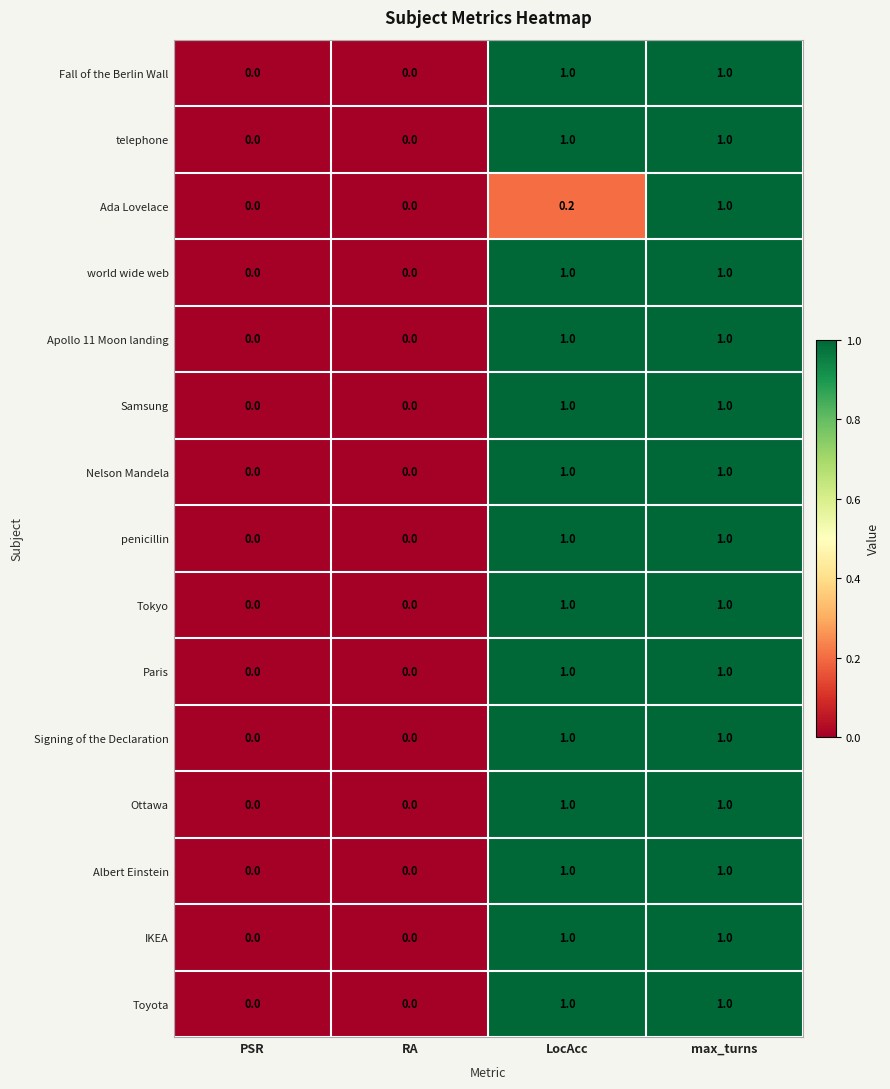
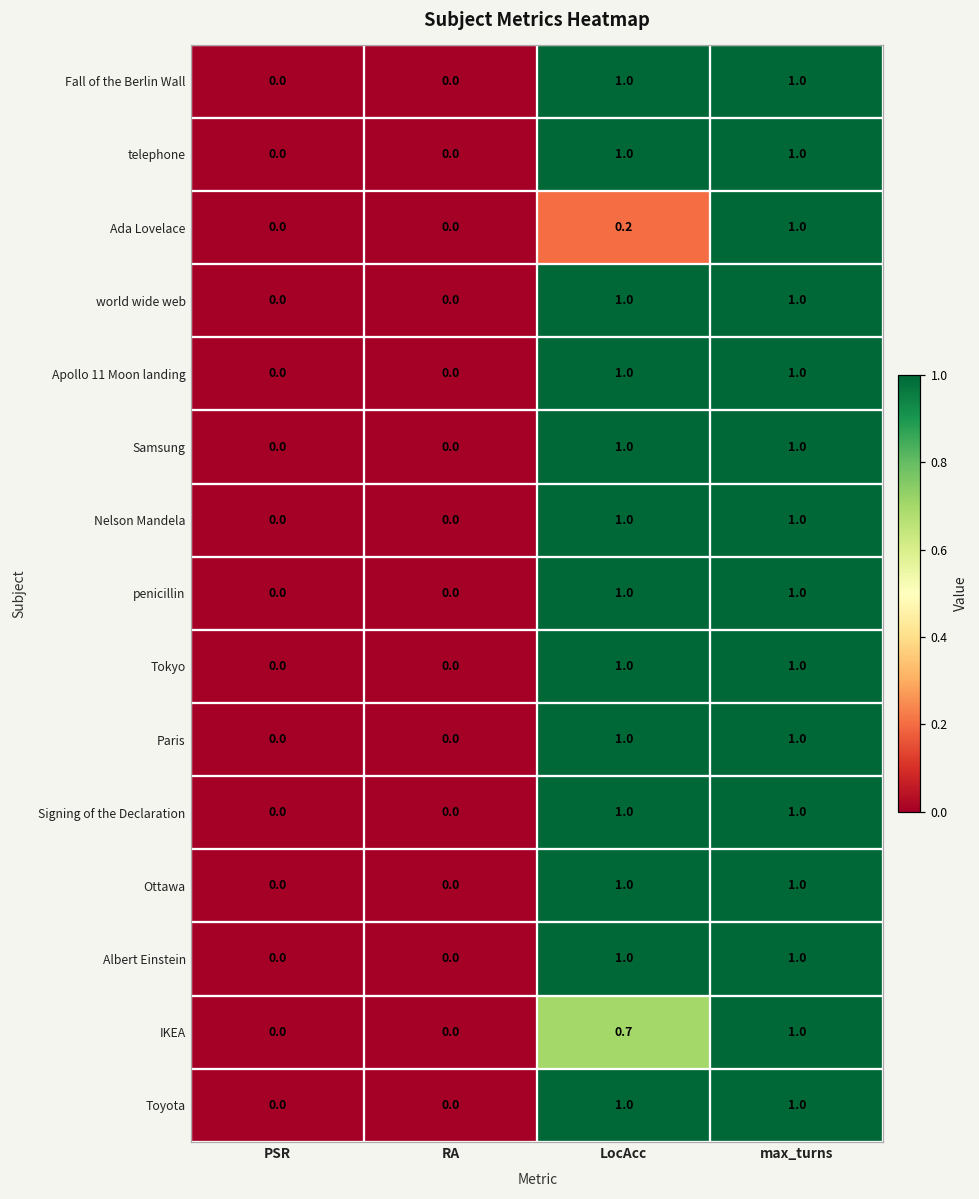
IKEA, LocAcc: 1.0 -> 0.7
